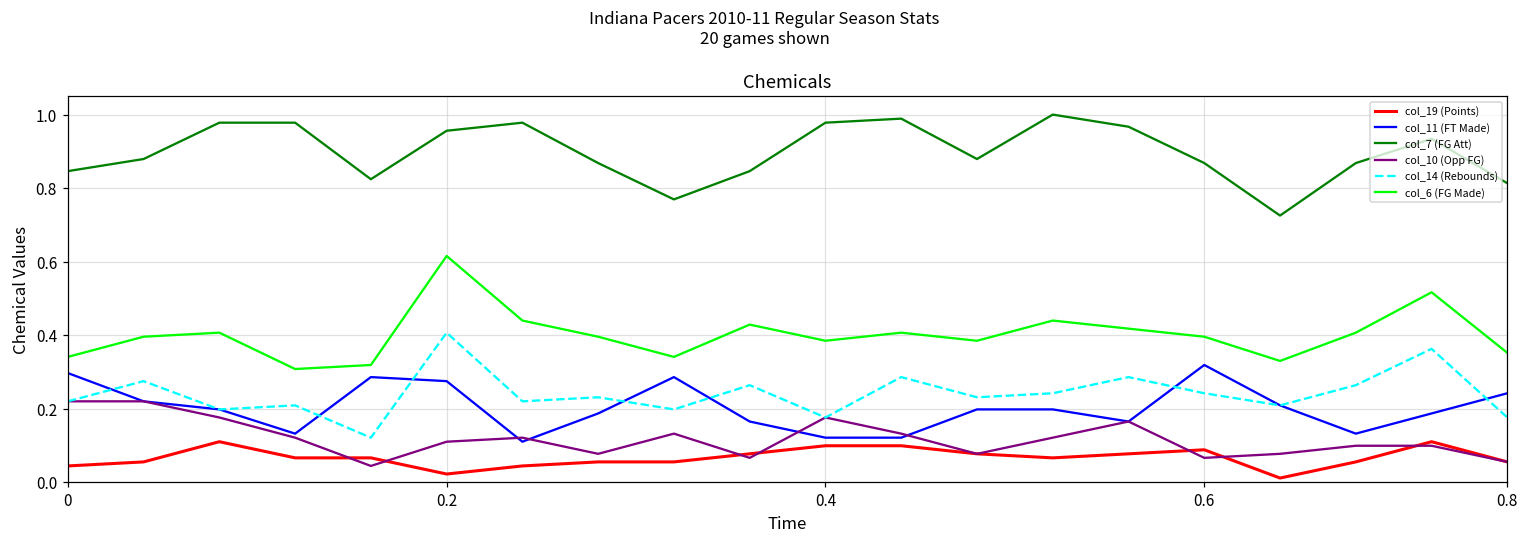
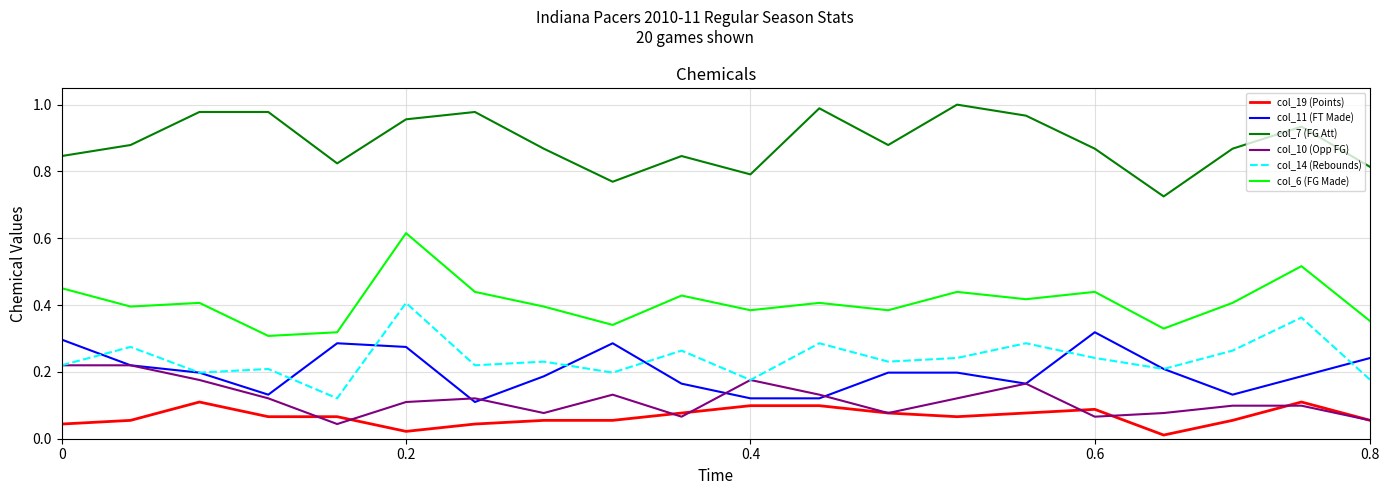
col_6 (FG Made), 0: 0.34 -> 0.45
col_7 (FG Att), 0.4: 0.98 -> 0.79
col_6 (FG Made), 0.6: 0.40 -> 0.44
